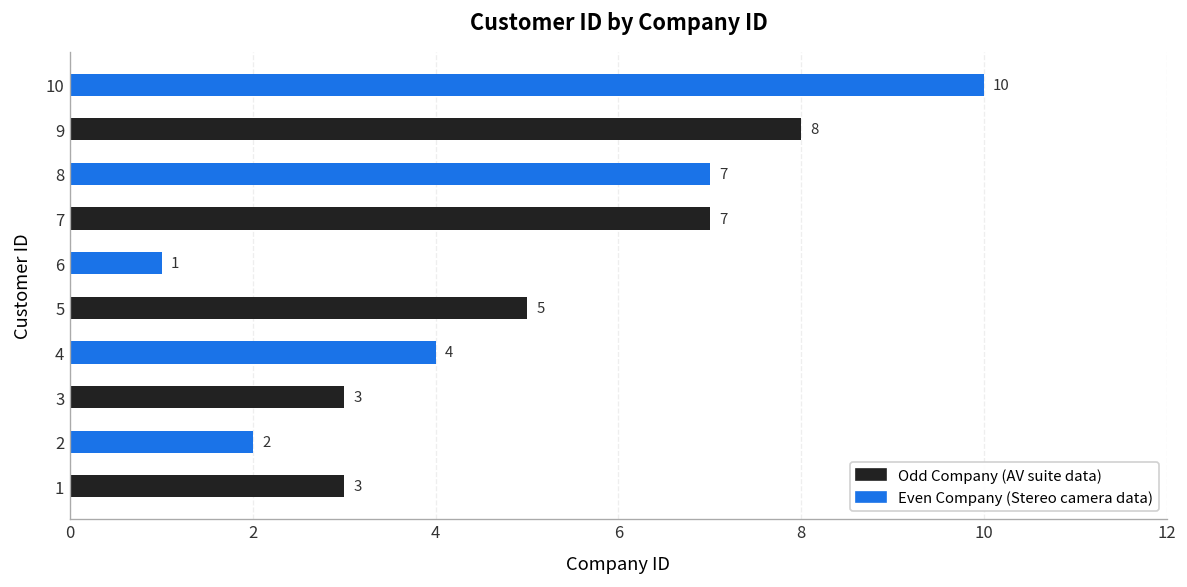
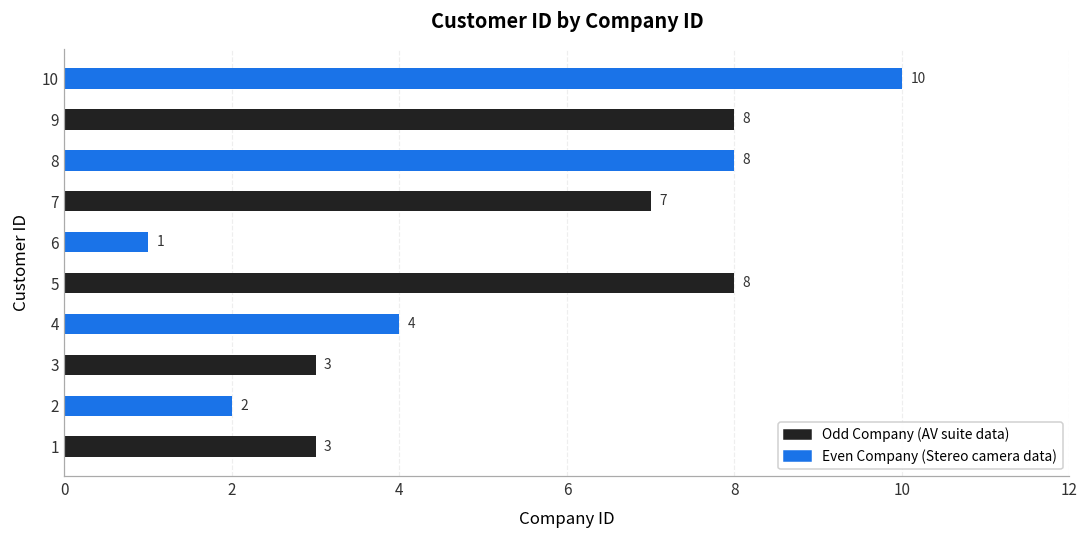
8: 7 -> 8
5: 5 -> 8
